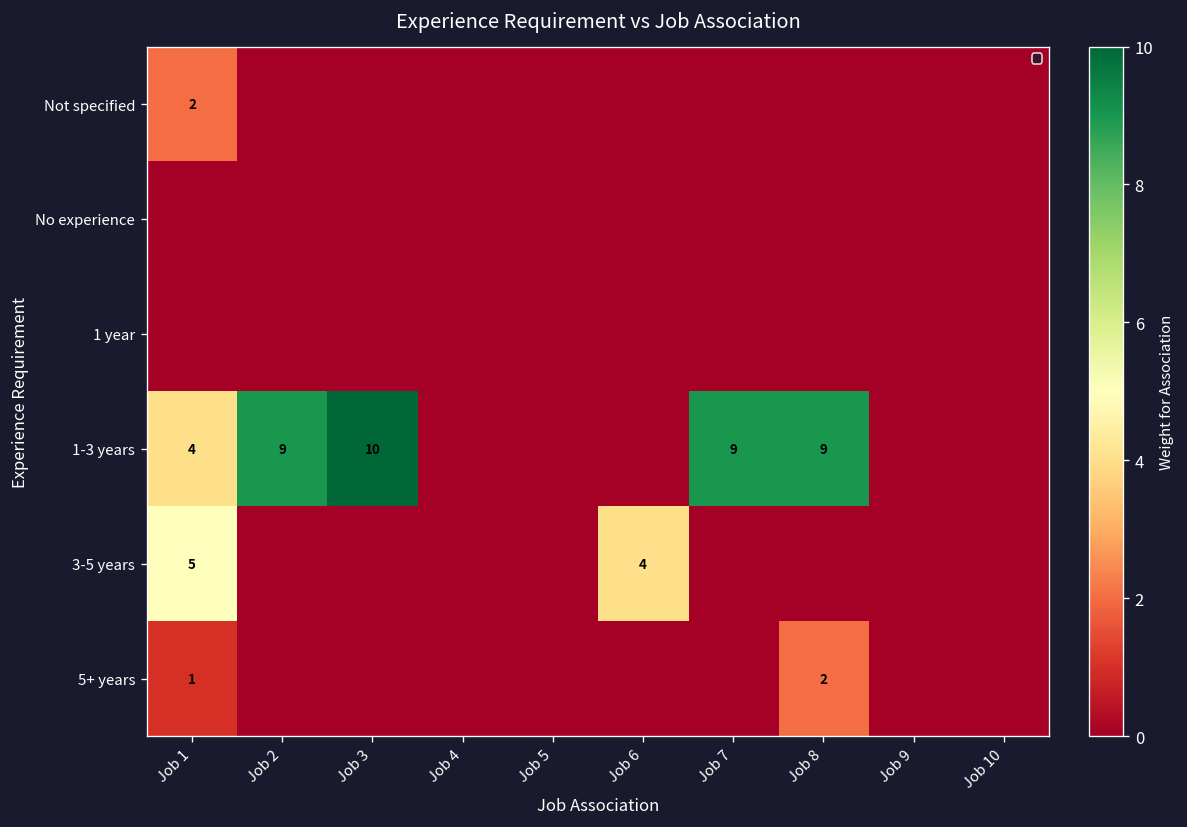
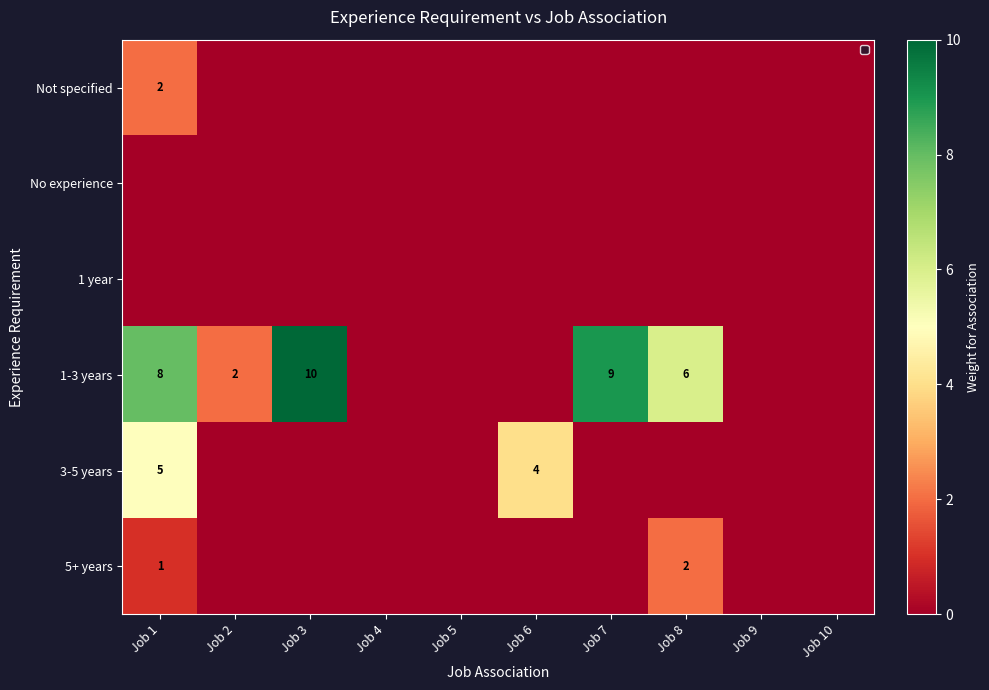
1-3 years, Job 1: 4 -> 8
1-3 years, Job 2: 9 -> 2
1-3 years, Job 8: 9 -> 6
